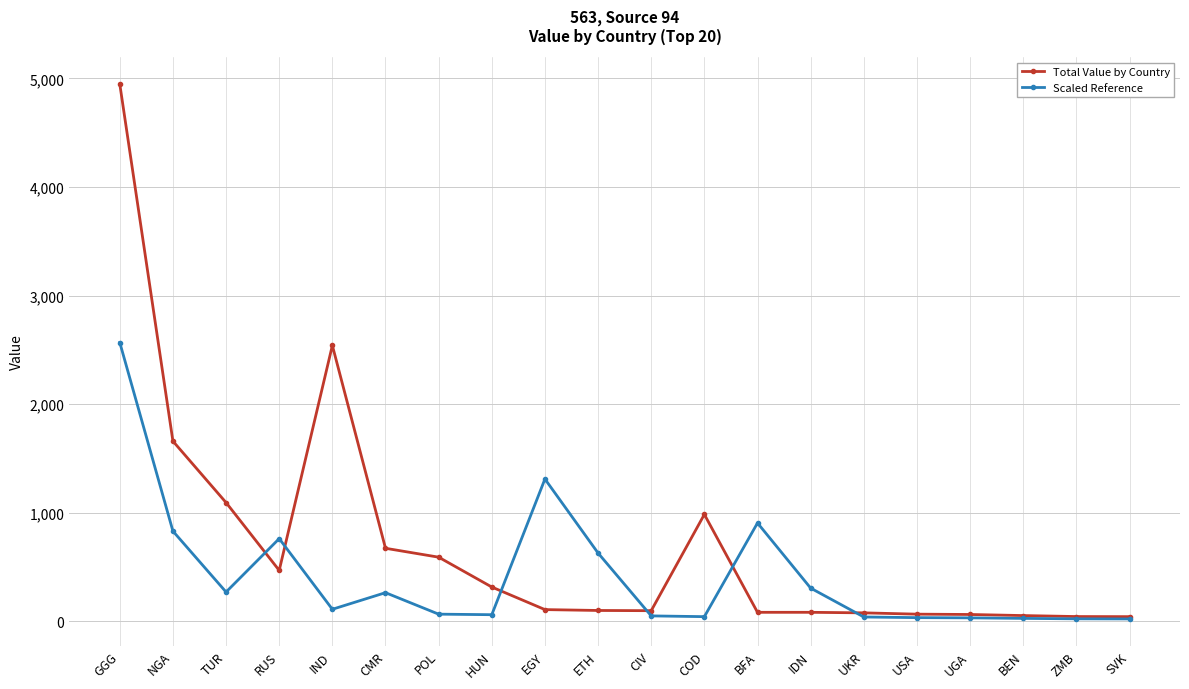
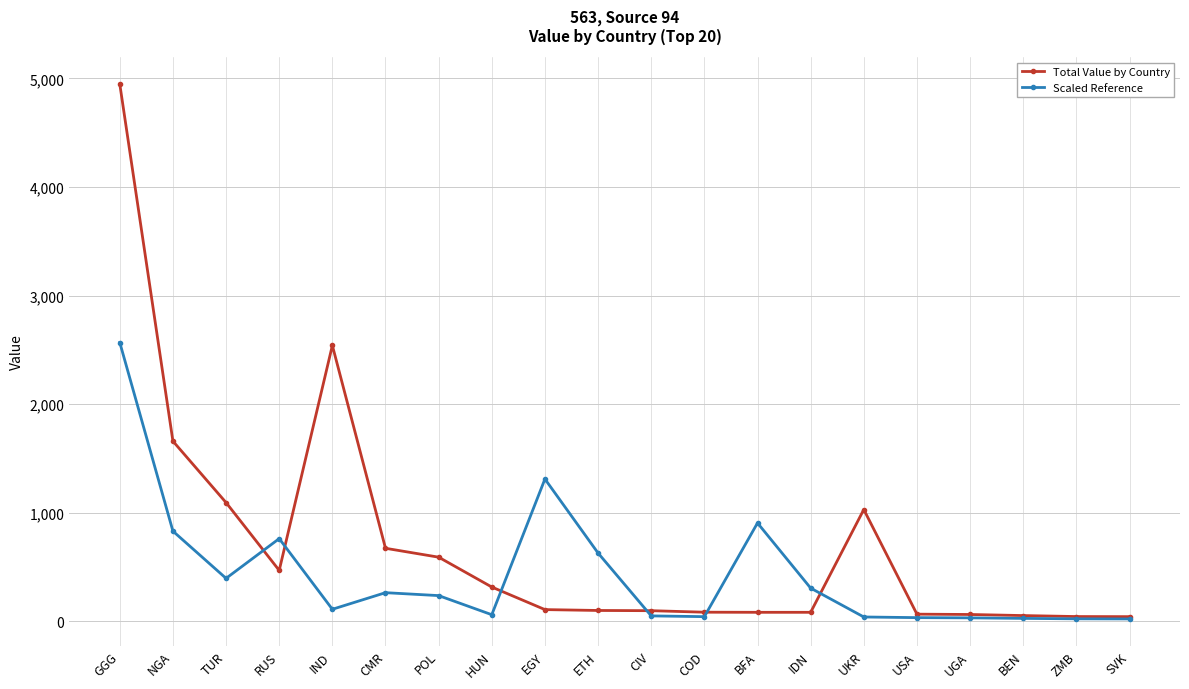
Scaled Reference, TUR: 270 -> 390
Scaled Reference, POL: 60 -> 240
Total Value by Country, COD: 980 -> 80
Total Value by Country, UKR: 80 -> 1,030
